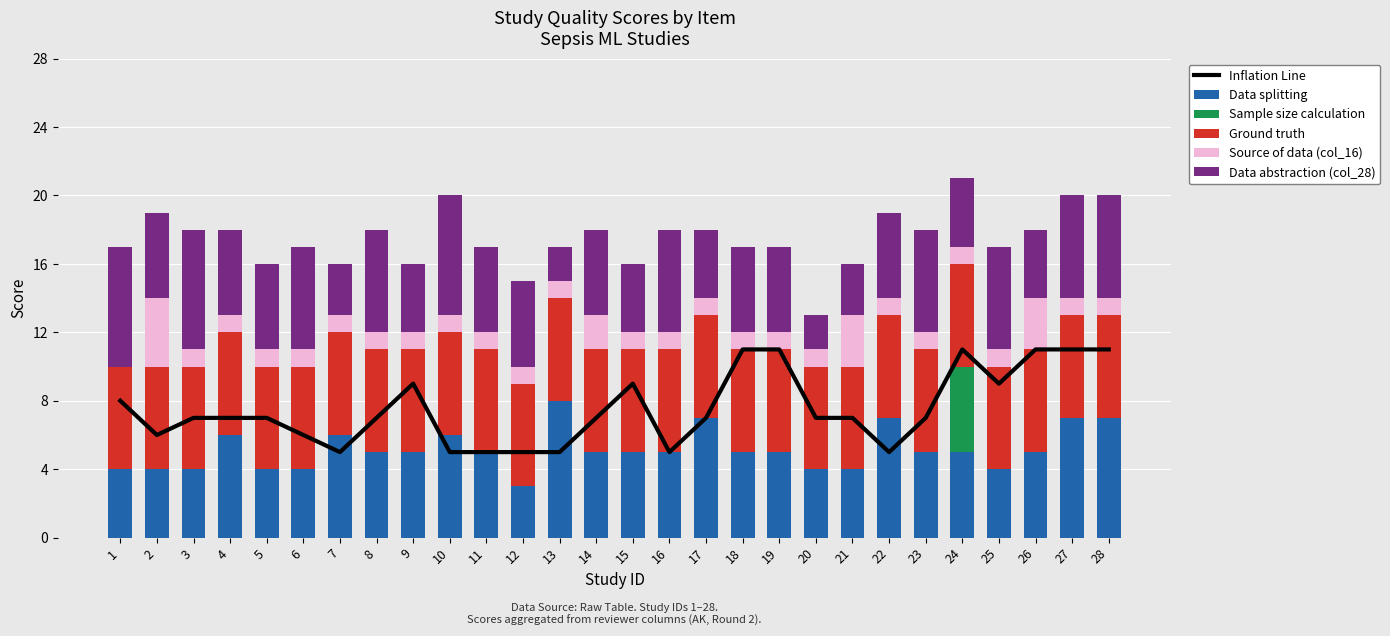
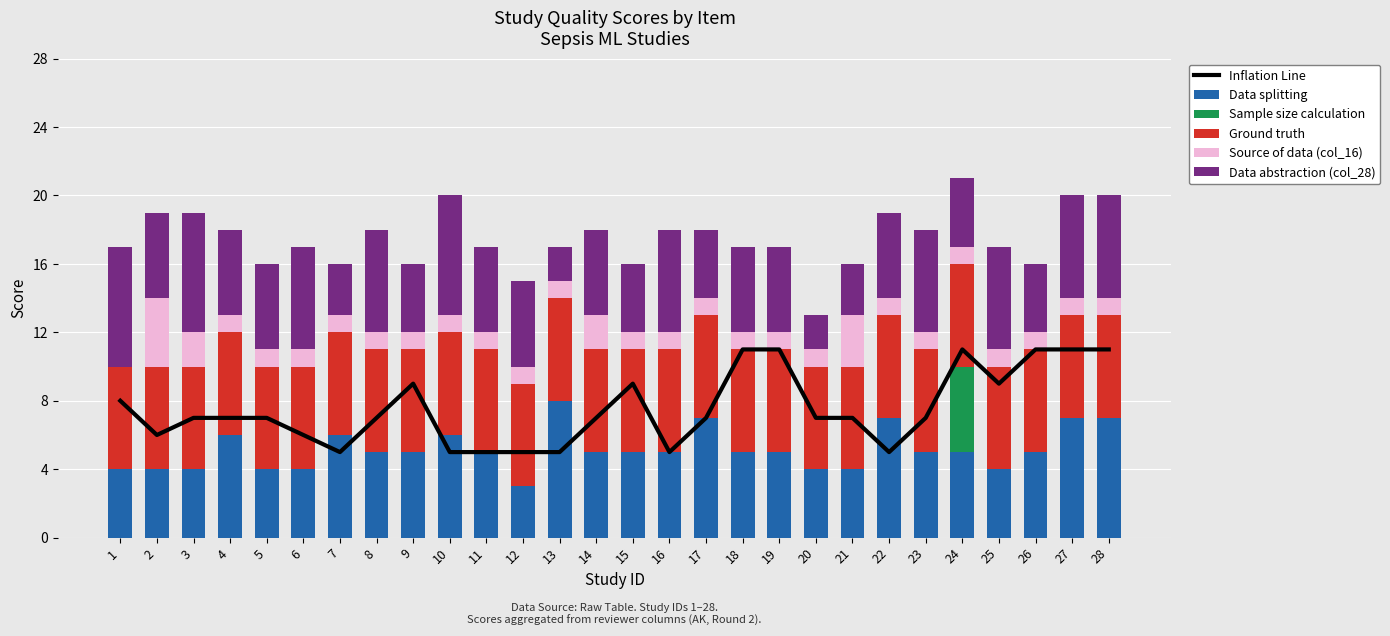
Source of data (col_16), 3: 1 -> 2
Source of data (col_16), 26: 3 -> 1
